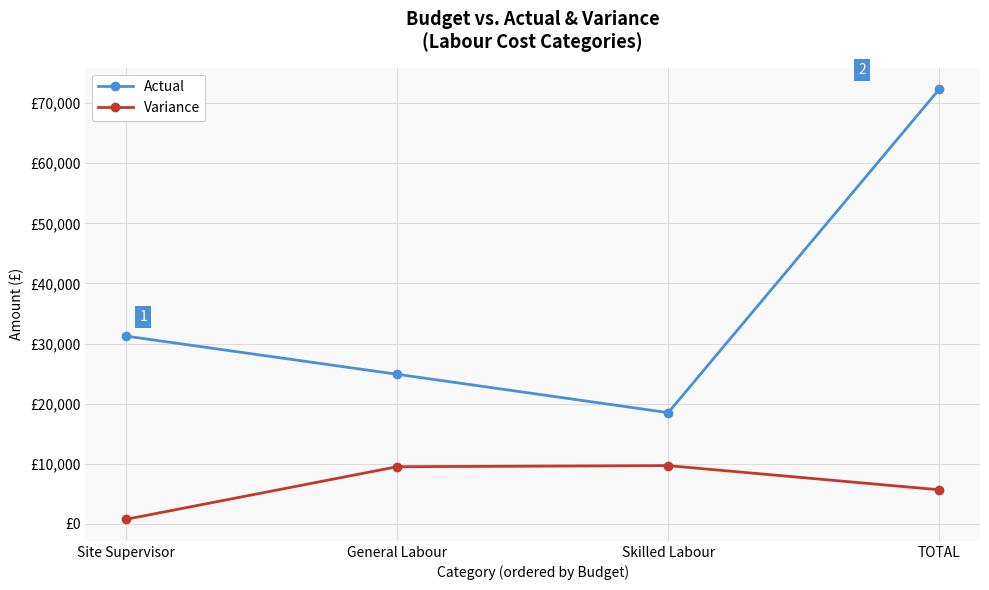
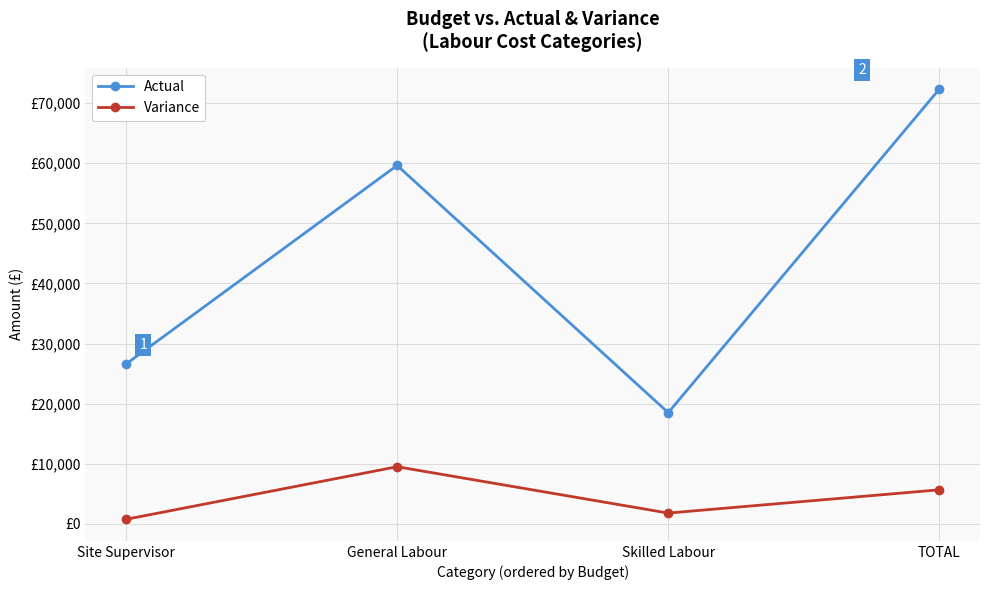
Actual, Site Supervisor: £31,000 -> £27,000
Actual, General Labour: £25,000 -> £60,000
Variance, Skilled Labour: £10,000 -> £2,000
